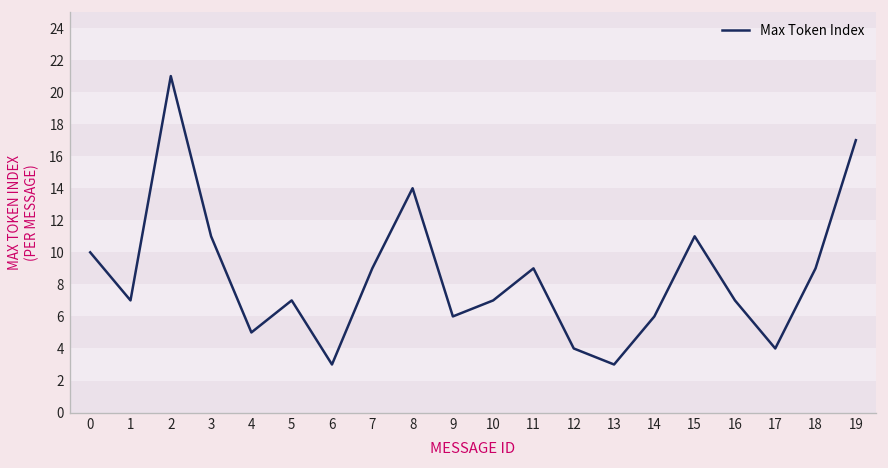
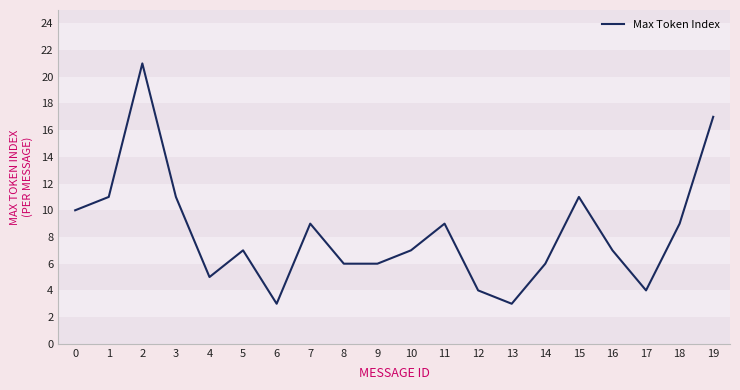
1: 7 -> 11
8: 14 -> 6
